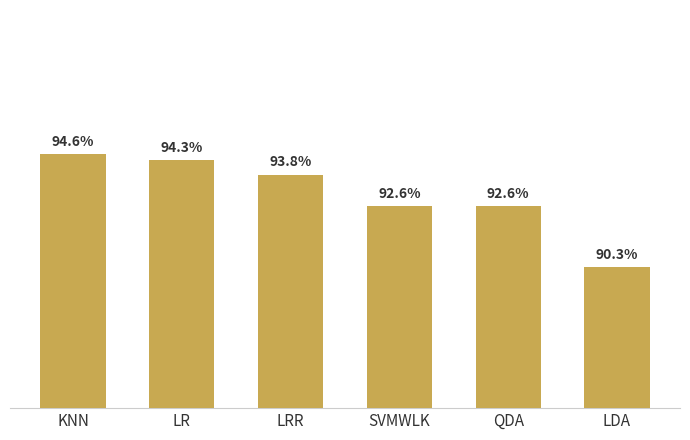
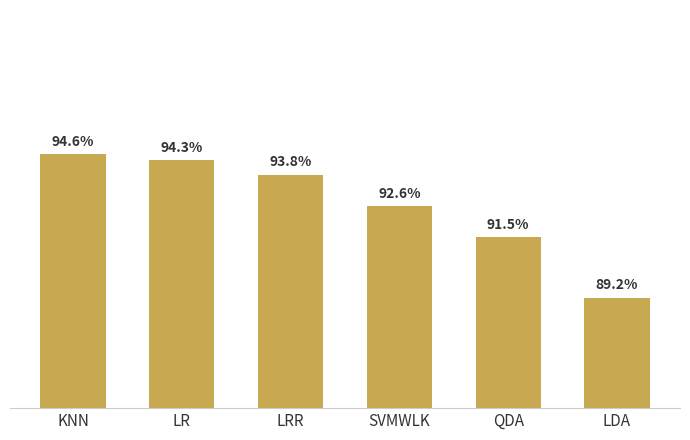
QDA: 92.6% -> 91.5%
LDA: 90.3% -> 89.2%
